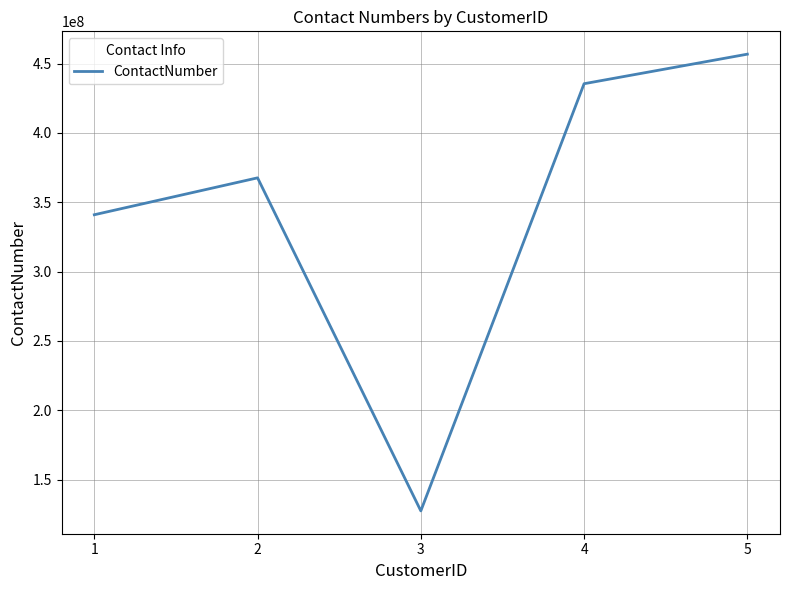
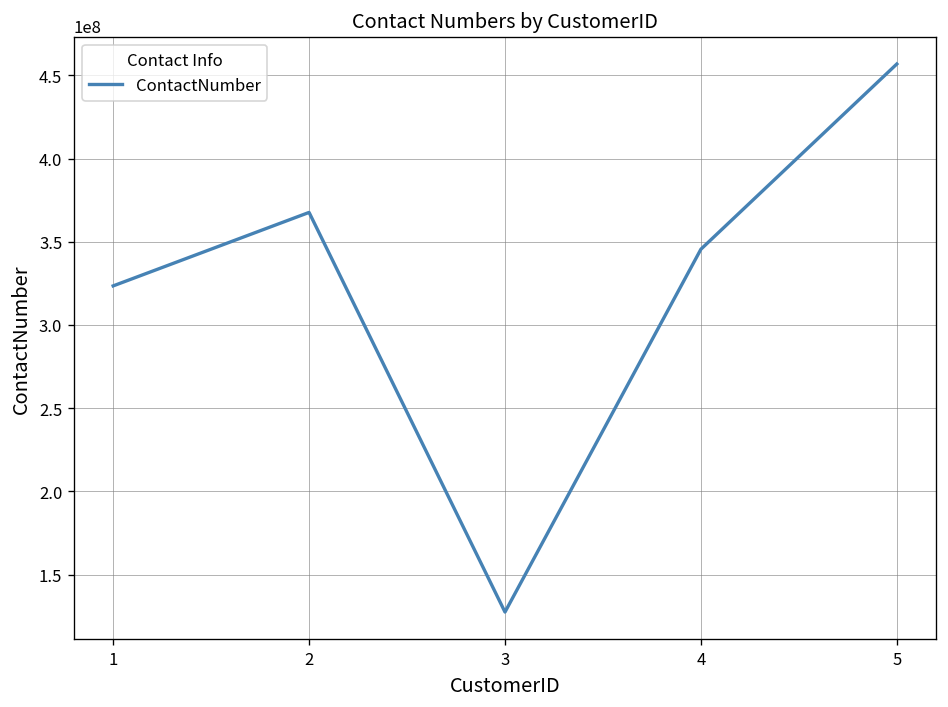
1: 341000000 -> 323000000
4: 435000000 -> 345000000
